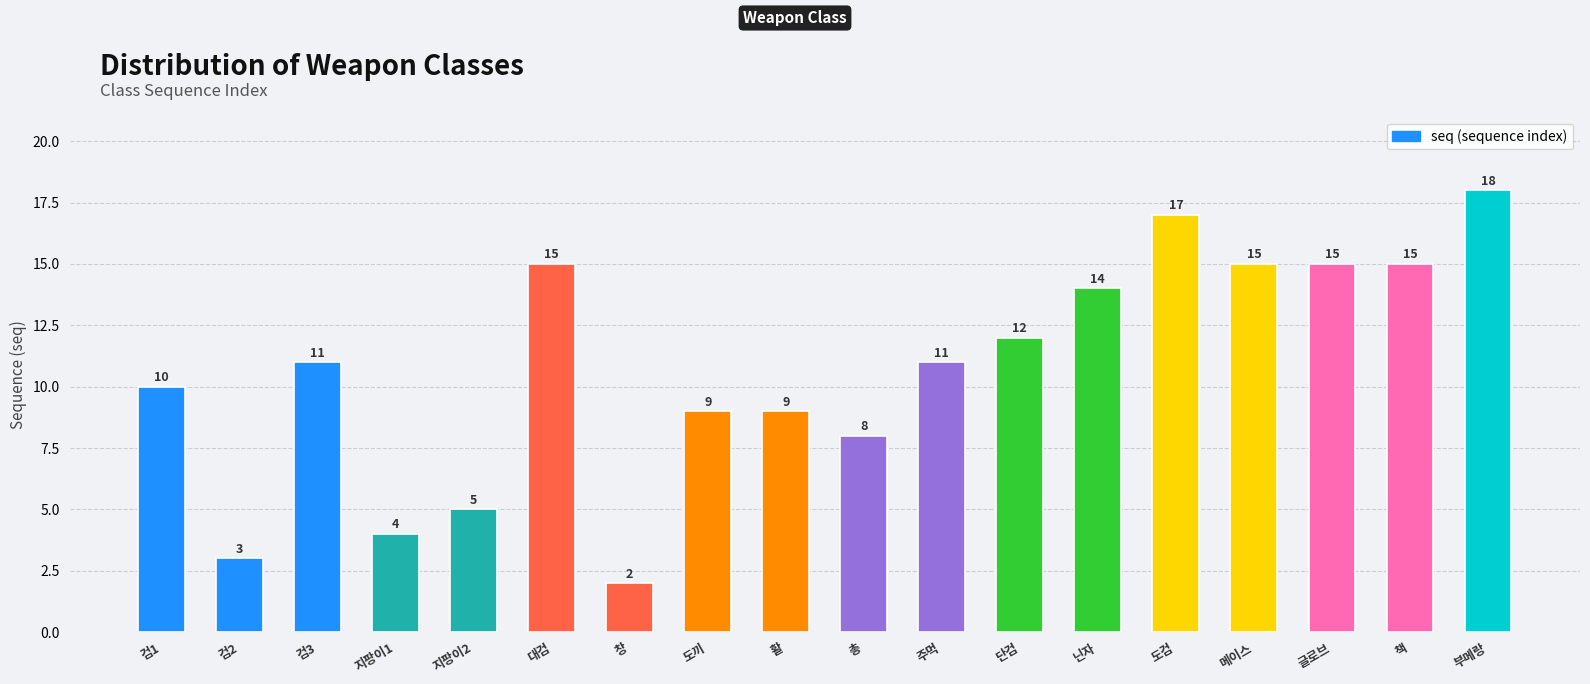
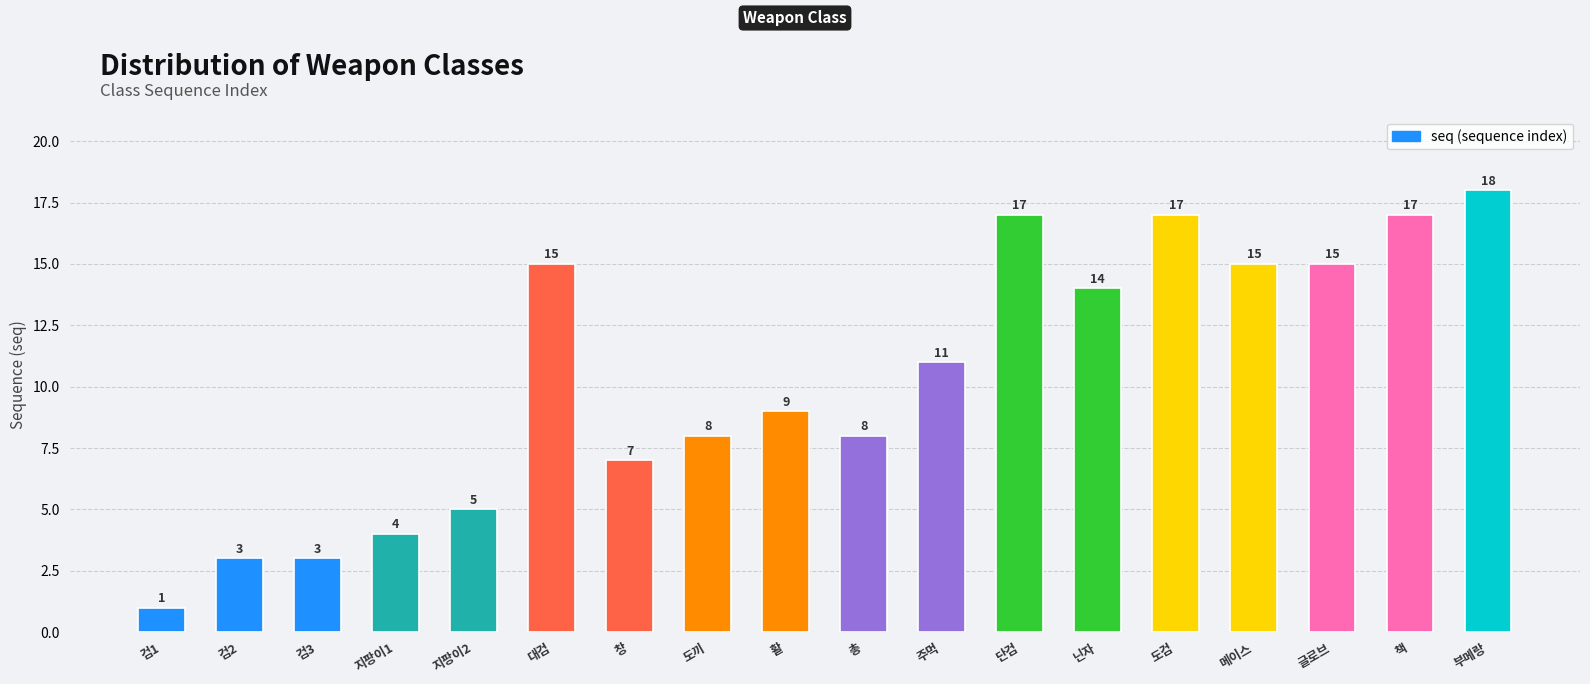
검1: 10 -> 1
검3: 11 -> 3
창: 2 -> 7
도끼: 9 -> 8
단검: 12 -> 17
책: 15 -> 17
